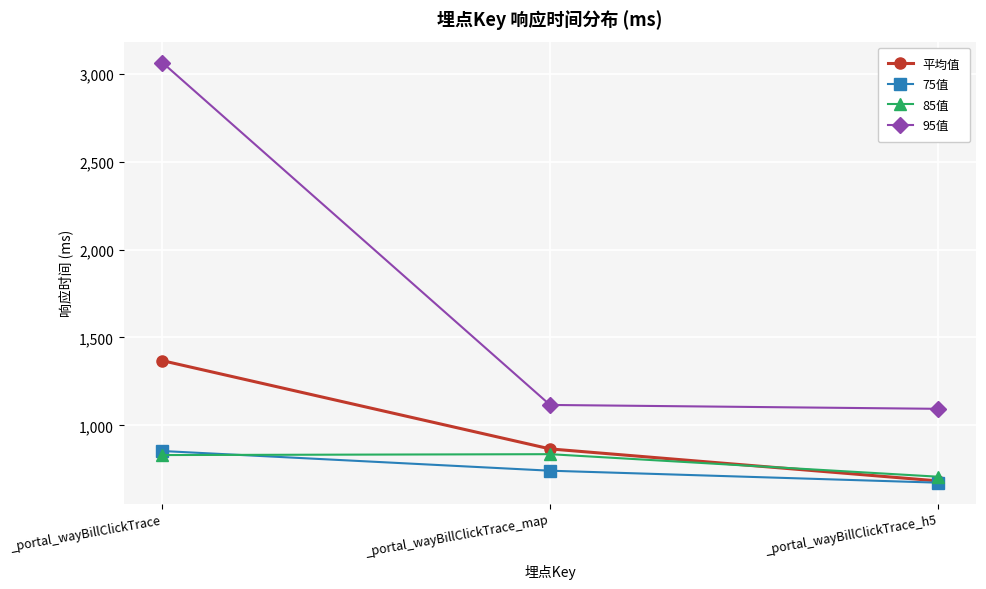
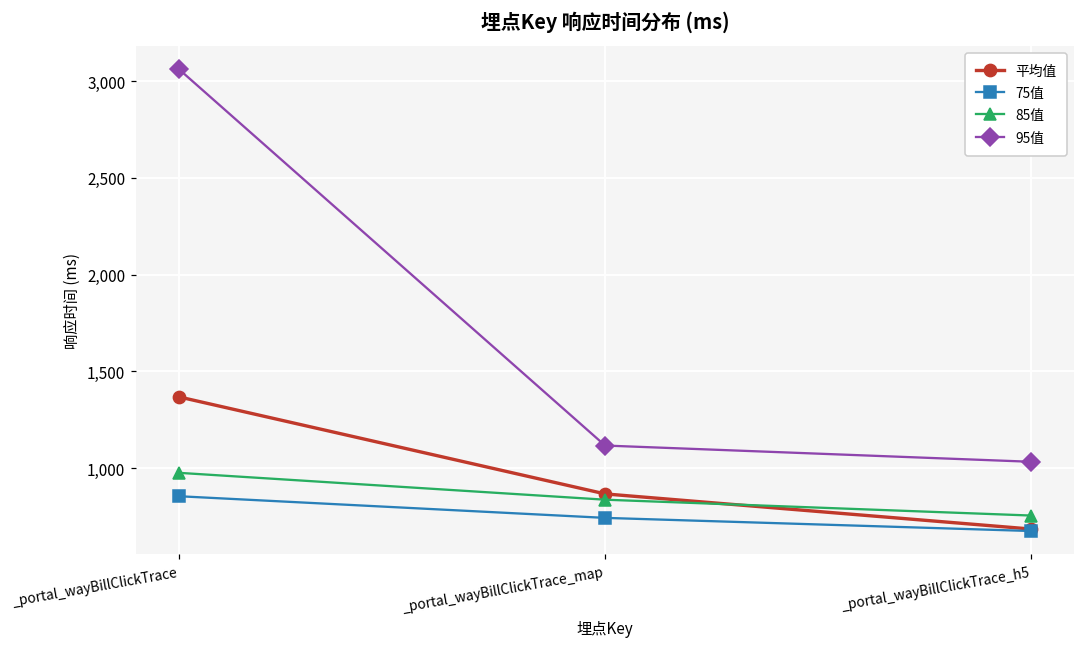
85值, _portal_wayBillClickTrace: 830 -> 980
85值, _portal_wayBillClickTrace_h5: 710 -> 750
95值, _portal_wayBillClickTrace_h5: 1,090 -> 1,030
